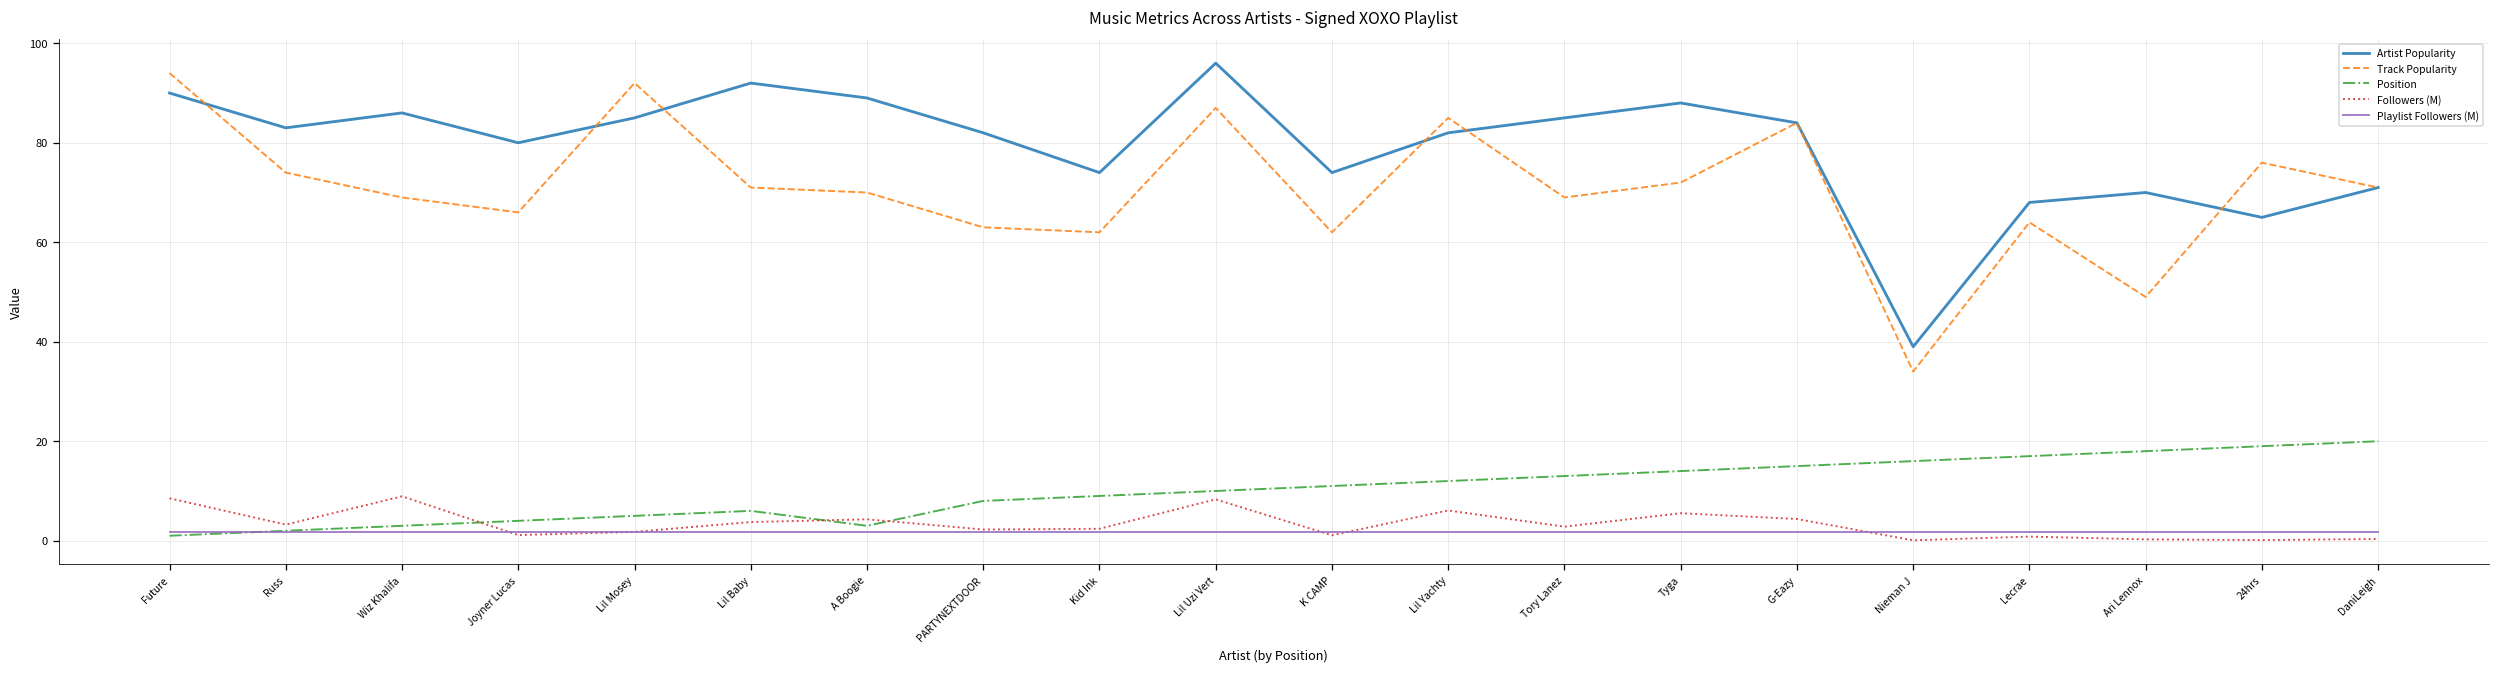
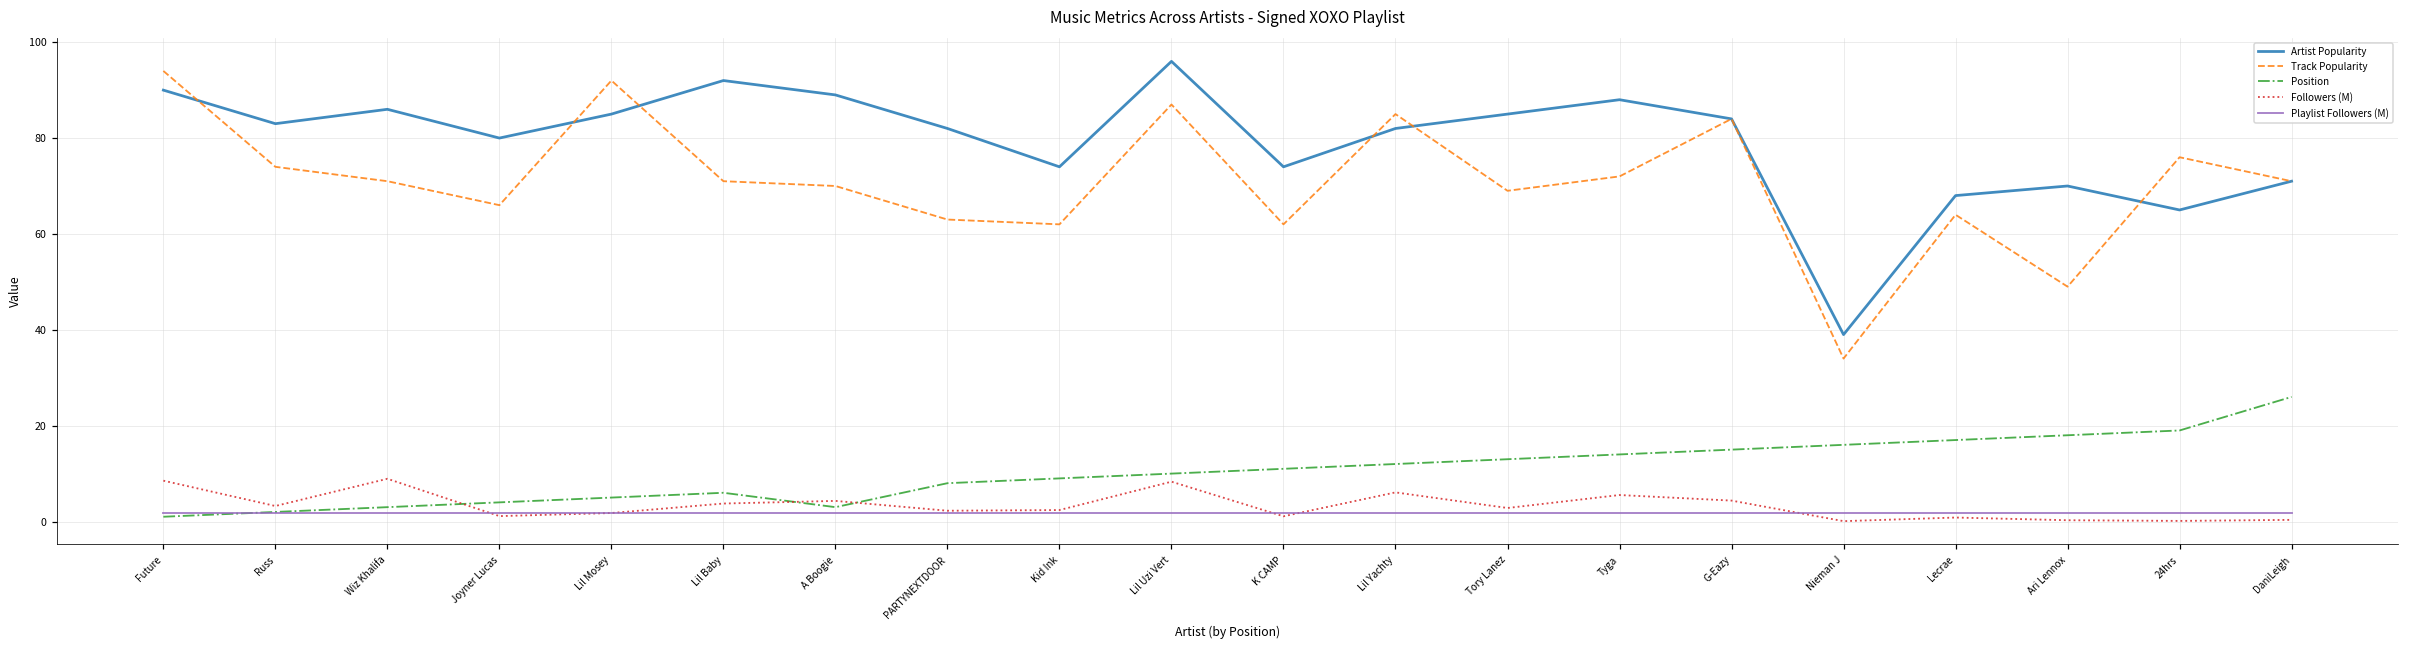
Track Popularity, Wiz Khalifa: 69 -> 71
Position, DaniLeigh: 20 -> 26
